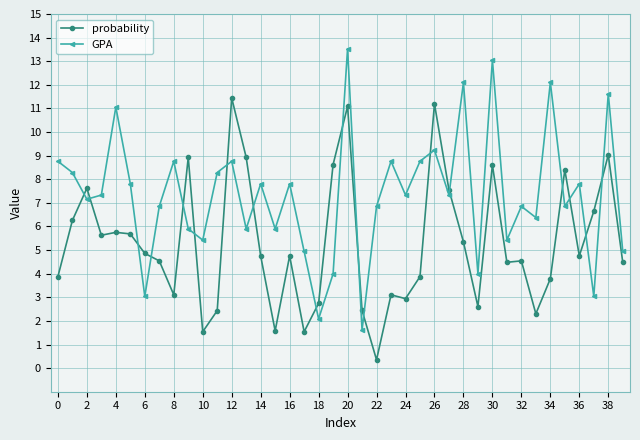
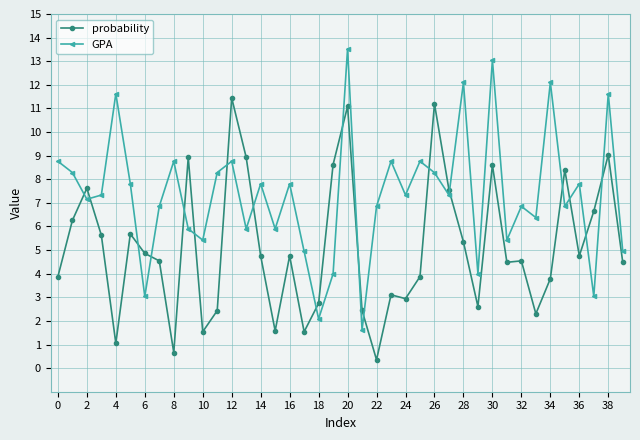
probability, 4: 5.8 -> 1.1
GPA, 4: 11.1 -> 11.6
probability, 8: 3.1 -> 0.7
GPA, 26: 9.2 -> 8.3
